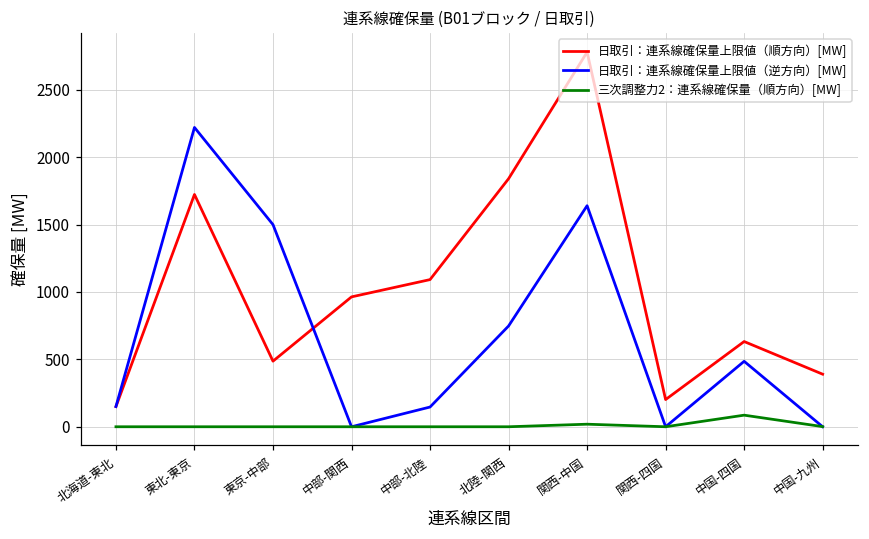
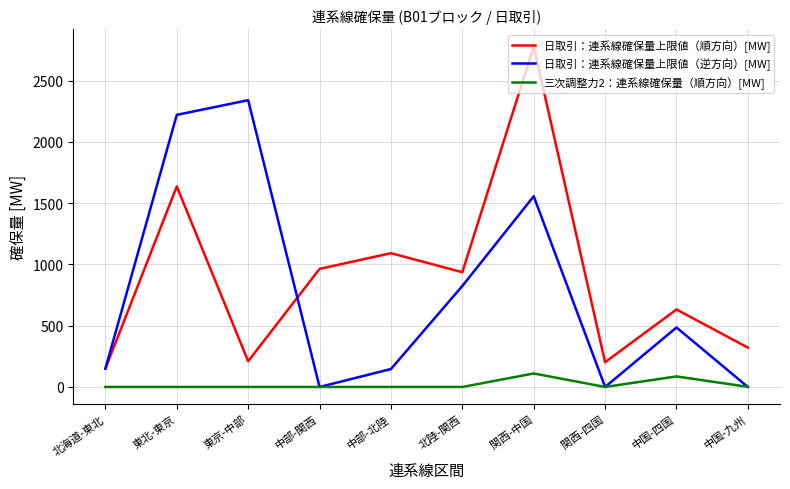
日取引：連系線確保量上限値（順方向）[MW], 東北-東京: 1720 -> 1640
日取引：連系線確保量上限値（順方向）[MW], 東京-中部: 490 -> 210
日取引：連系線確保量上限値（逆方向）[MW], 東京-中部: 1500 -> 2340
日取引：連系線確保量上限値（順方向）[MW], 北陸-関西: 1840 -> 940
日取引：連系線確保量上限値（逆方向）[MW], 北陸-関西: 750 -> 820
日取引：連系線確保量上限値（逆方向）[MW], 関西-中国: 1640 -> 1560
三次調整力2：連系線確保量（順方向）[MW], 関西-中国: 20 -> 110
日取引：連系線確保量上限値（順方向）[MW], 中国-九州: 390 -> 320
